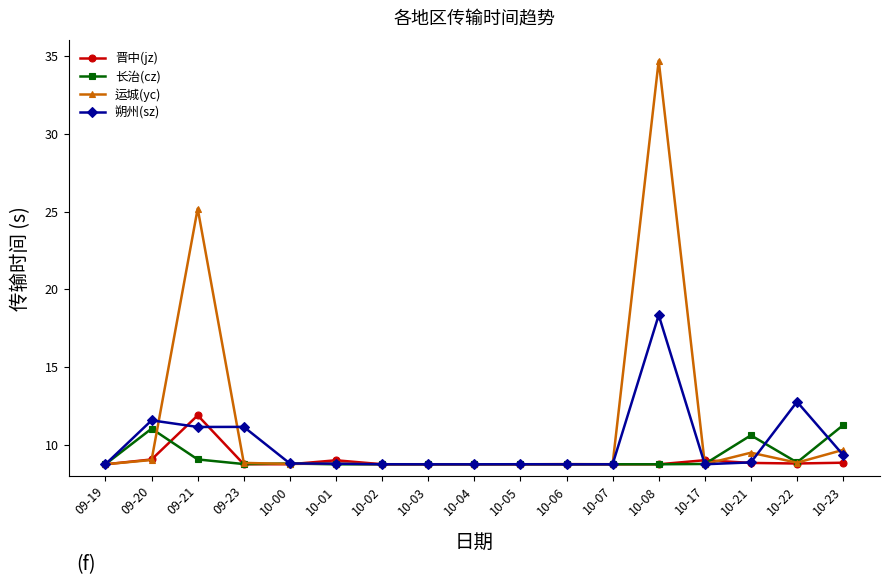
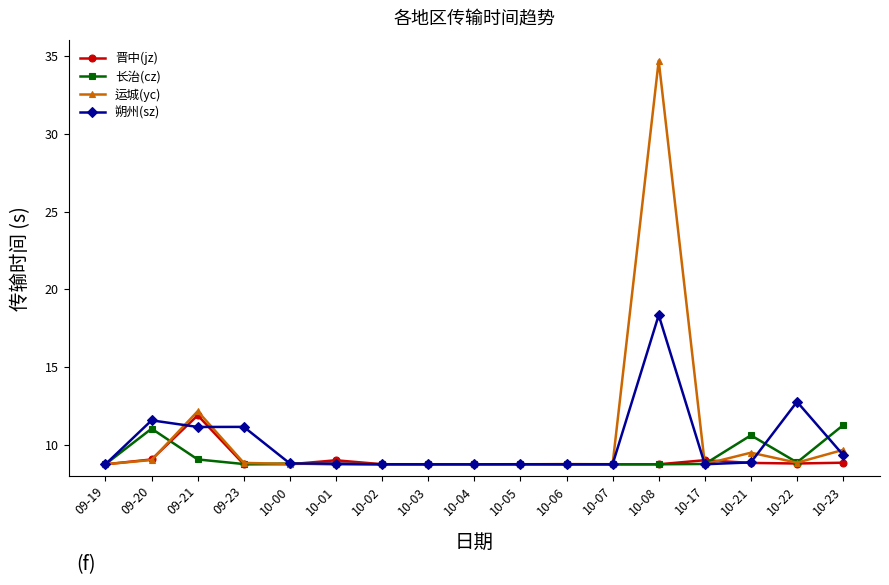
运城(yc), 09-21: 25.2 -> 12.1
